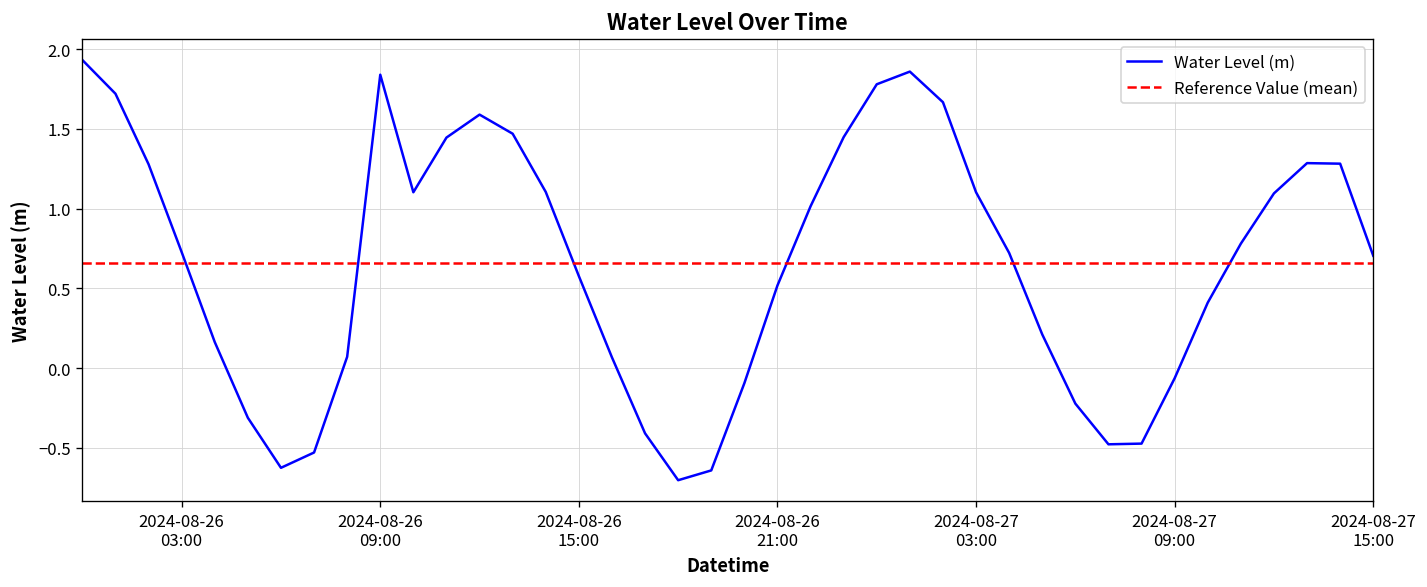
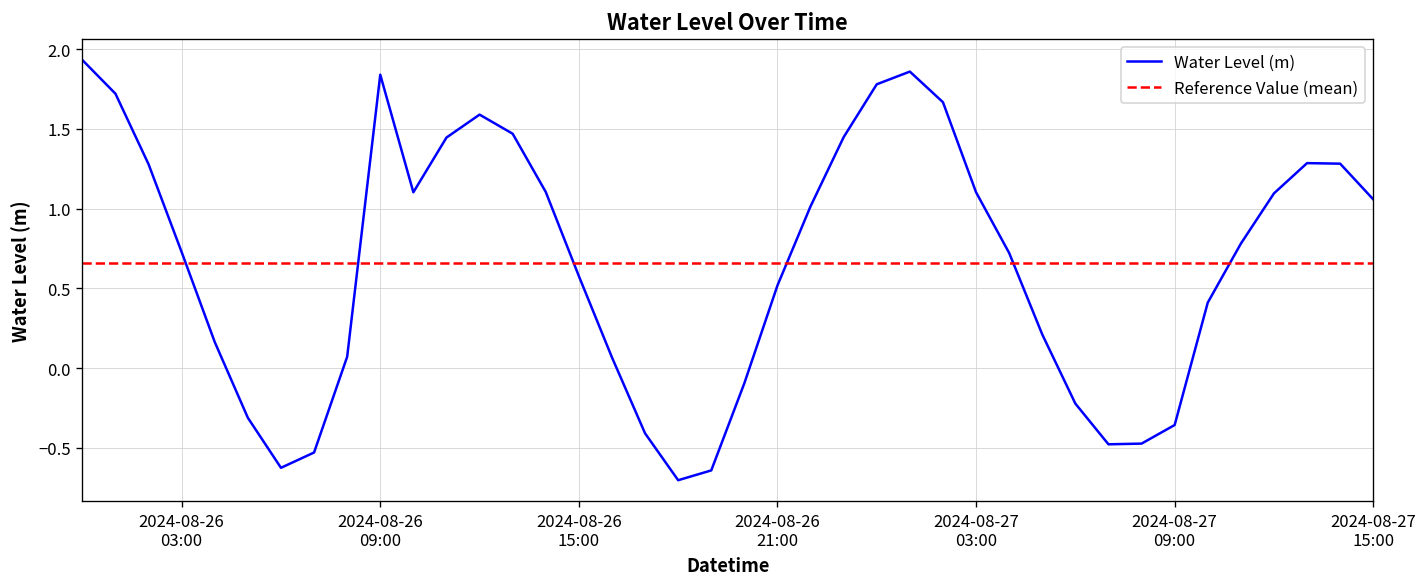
2024-08-27 09:00: -0.06 -> -0.36
2024-08-27 15:00: 0.71 -> 1.06
